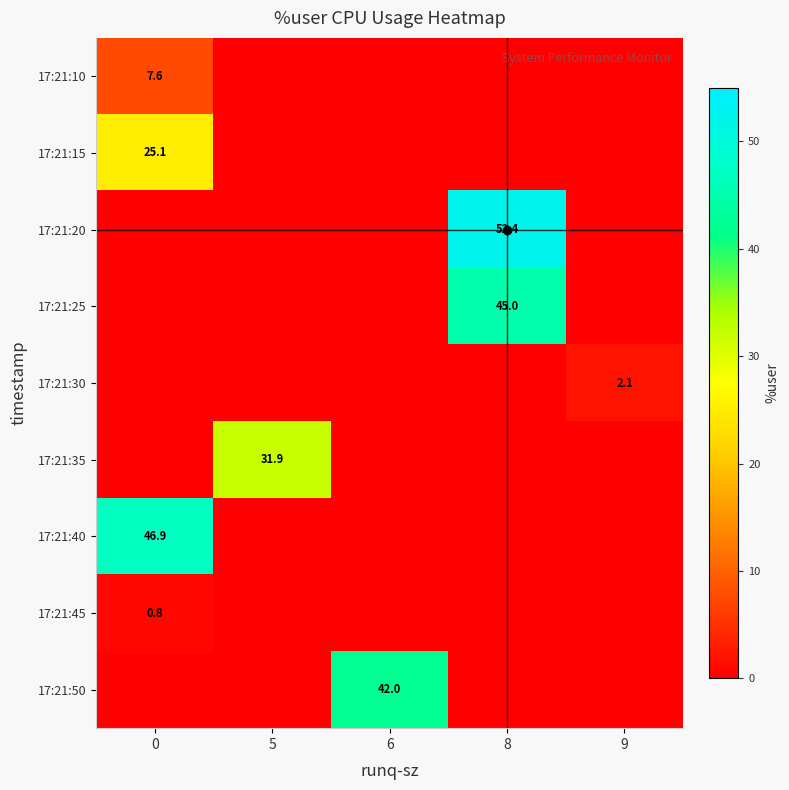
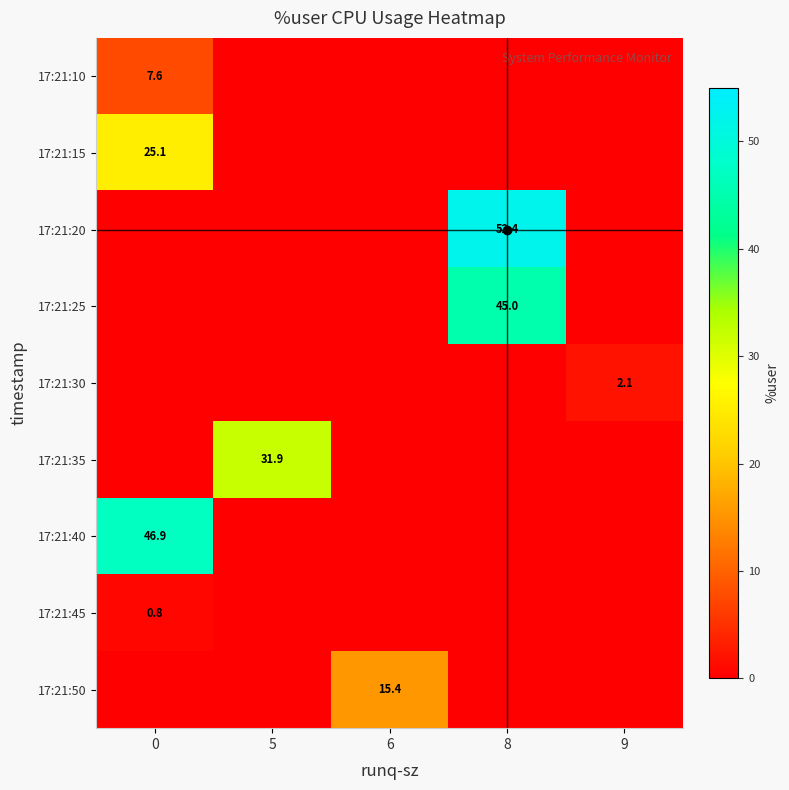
17:21:50, 6: 42.0 -> 15.4
